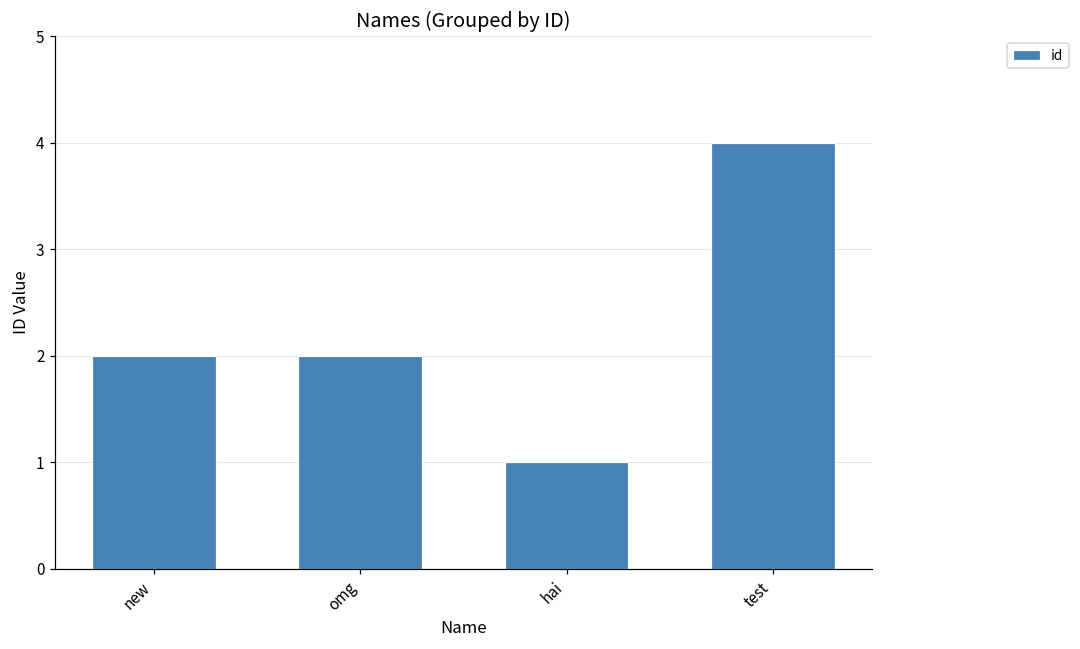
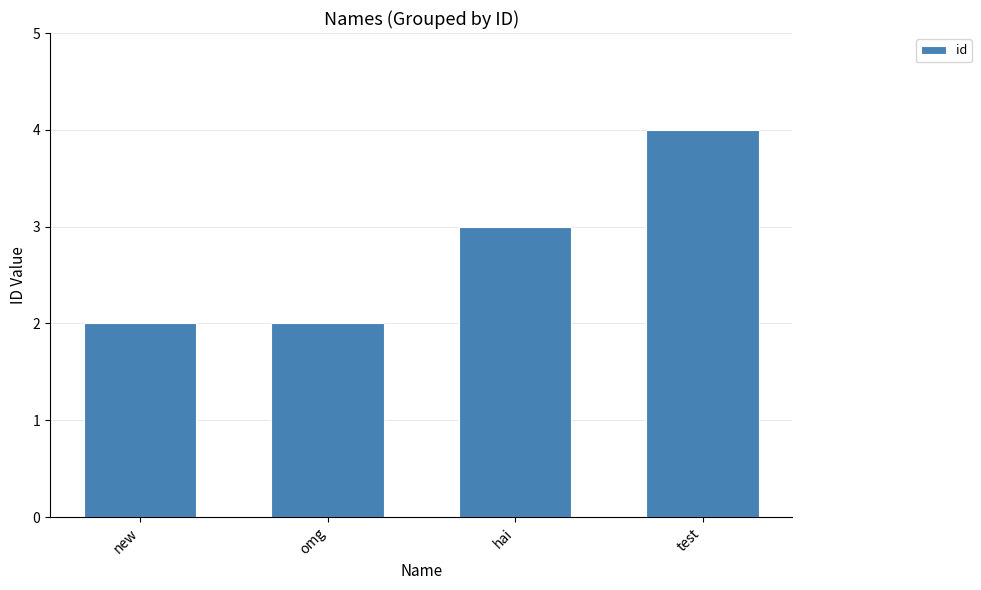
hai: 1 -> 3
